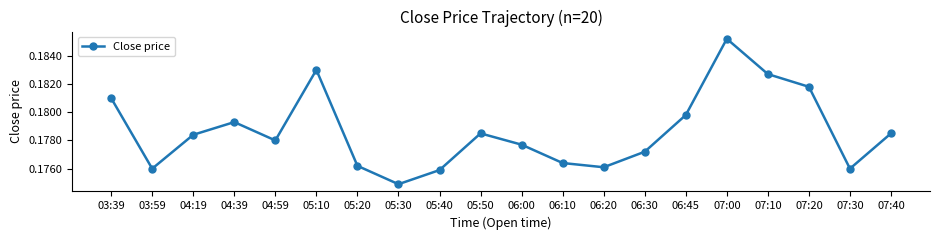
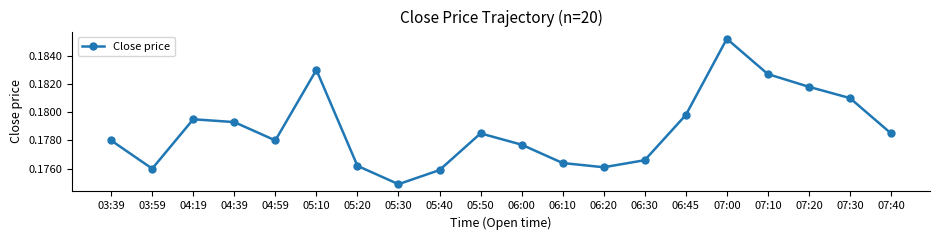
03:39: 0.181 -> 0.178
04:19: 0.1784 -> 0.1795
06:30: 0.1772 -> 0.1766
07:30: 0.176 -> 0.181
